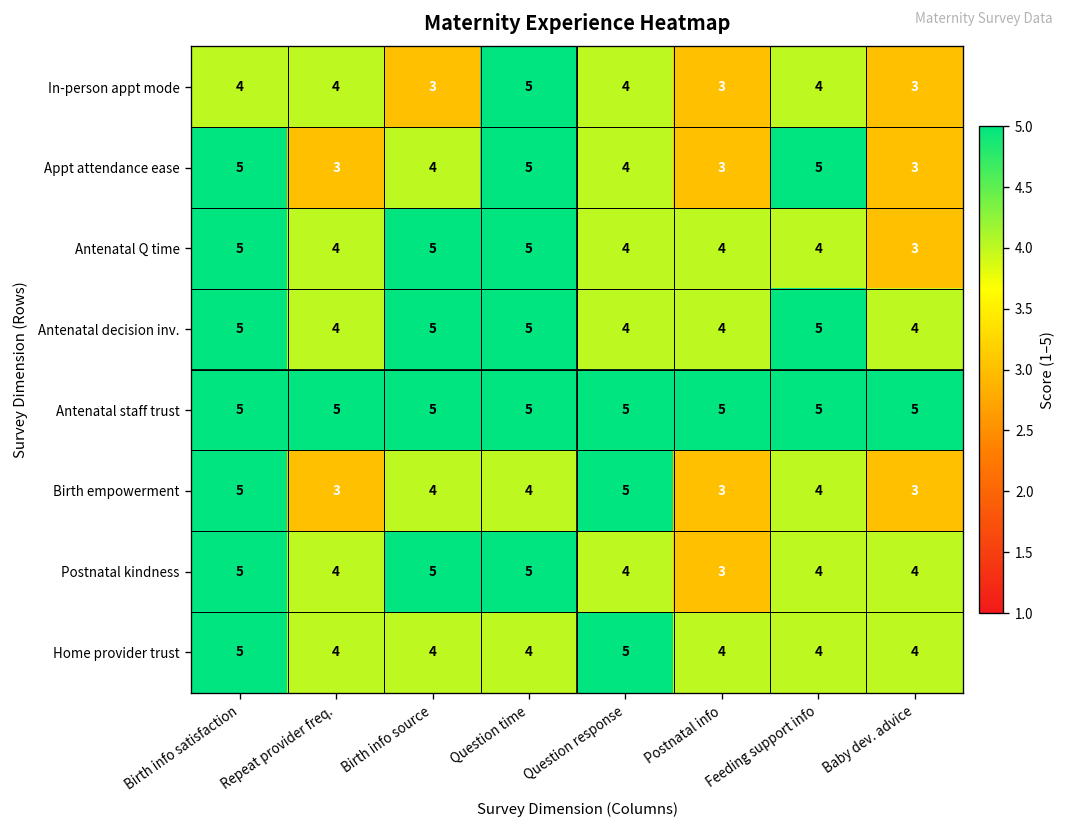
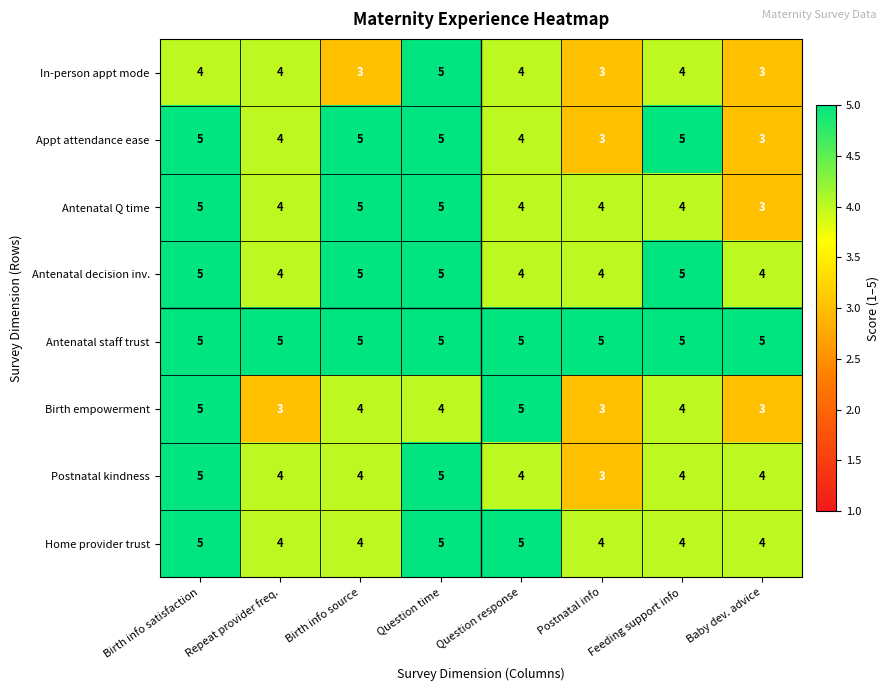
Appt attendance ease, Repeat provider freq.: 3 -> 4
Appt attendance ease, Birth info source: 4 -> 5
Postnatal kindness, Birth info source: 5 -> 4
Home provider trust, Question time: 4 -> 5
